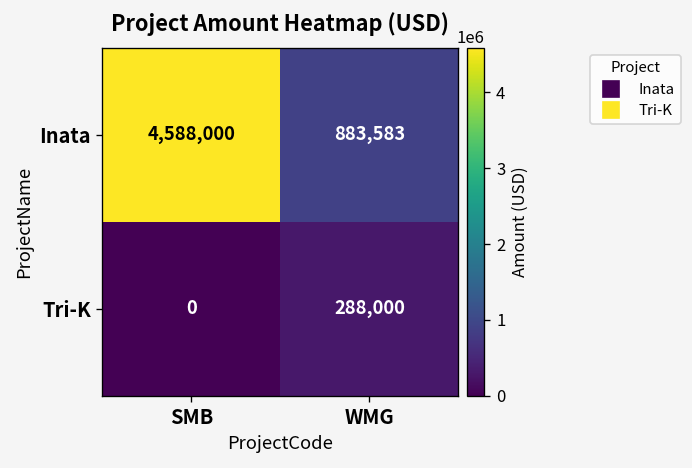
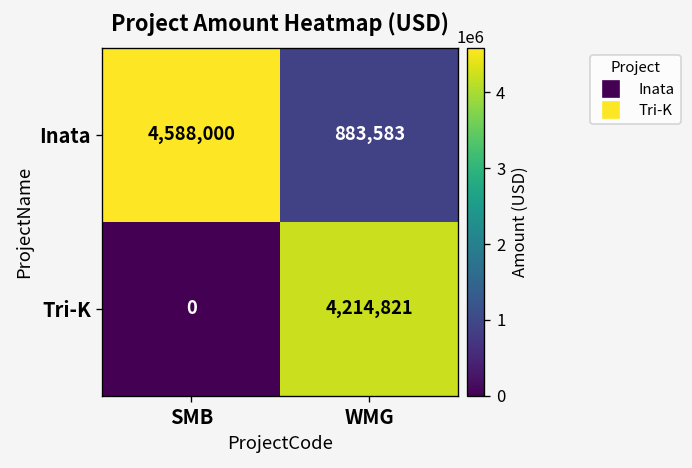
Tri-K, WMG: 288,000 -> 4,214,821
